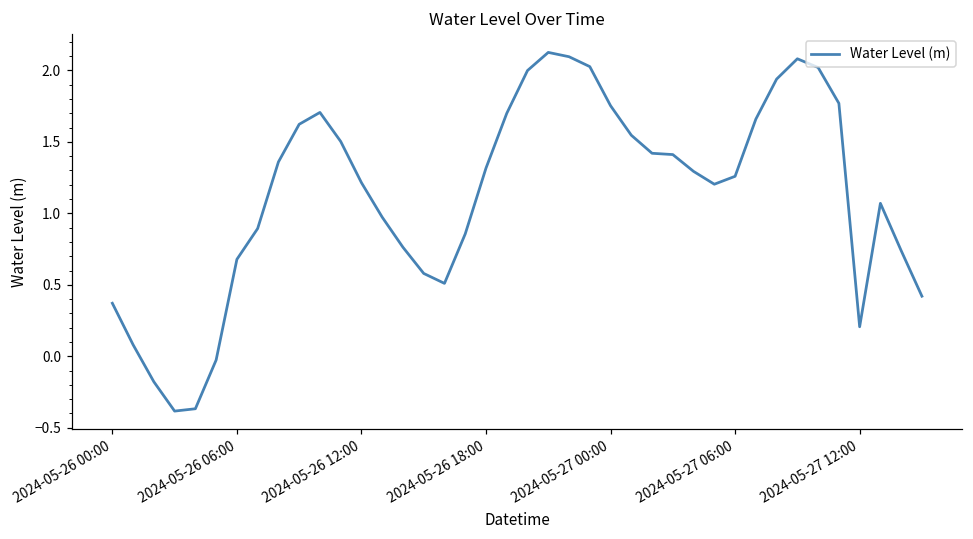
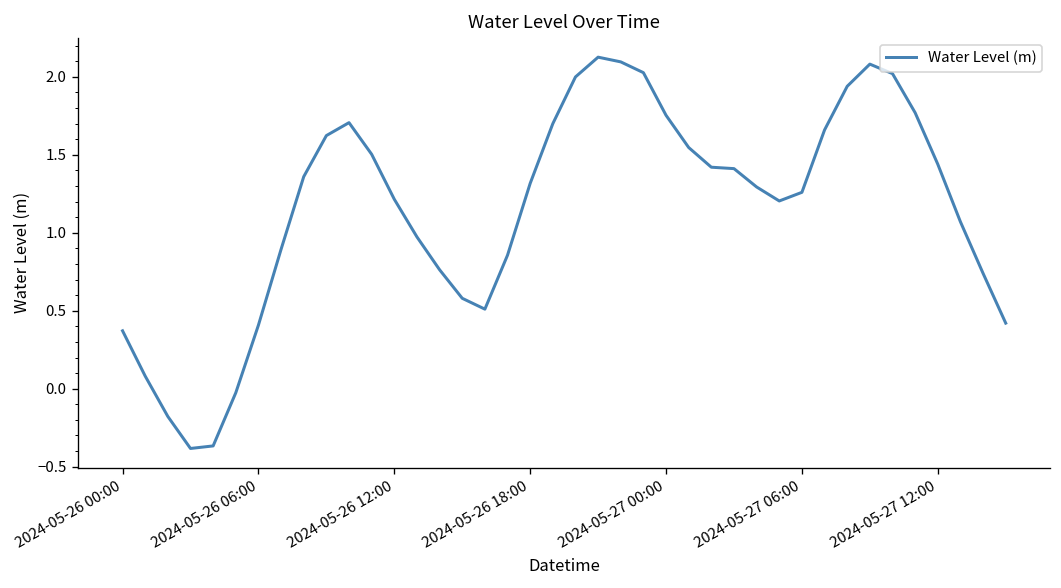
2024-05-26 06:00: 0.68 -> 0.41
2024-05-27 12:00: 0.21 -> 1.44
